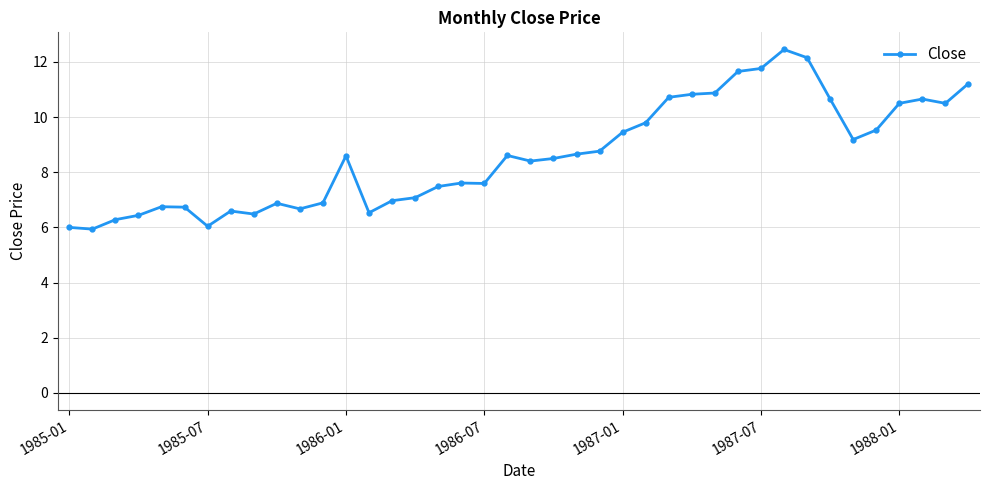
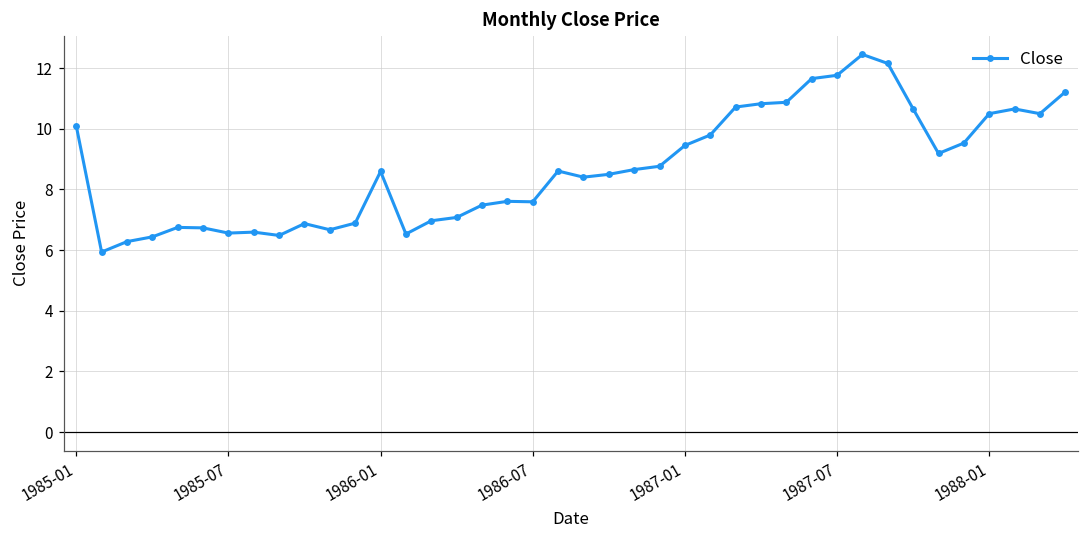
1985-01: 6.0 -> 10.1
1985-07: 6.0 -> 6.6
